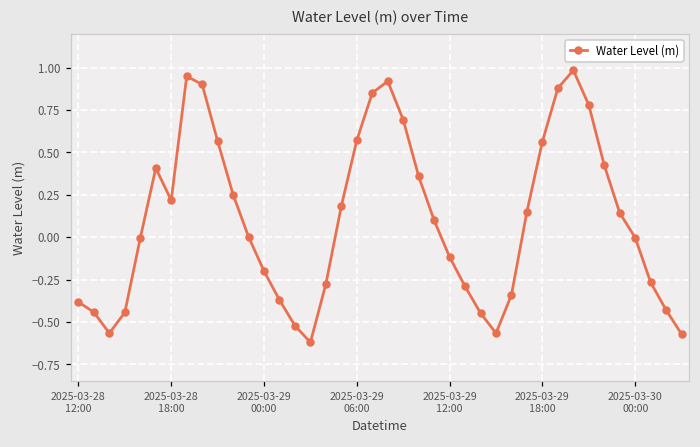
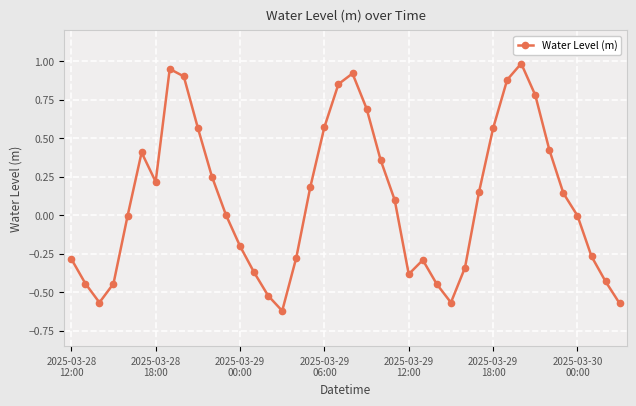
2025-03-28 12:00: -0.38 -> -0.28
2025-03-29 12:00: -0.12 -> -0.38
